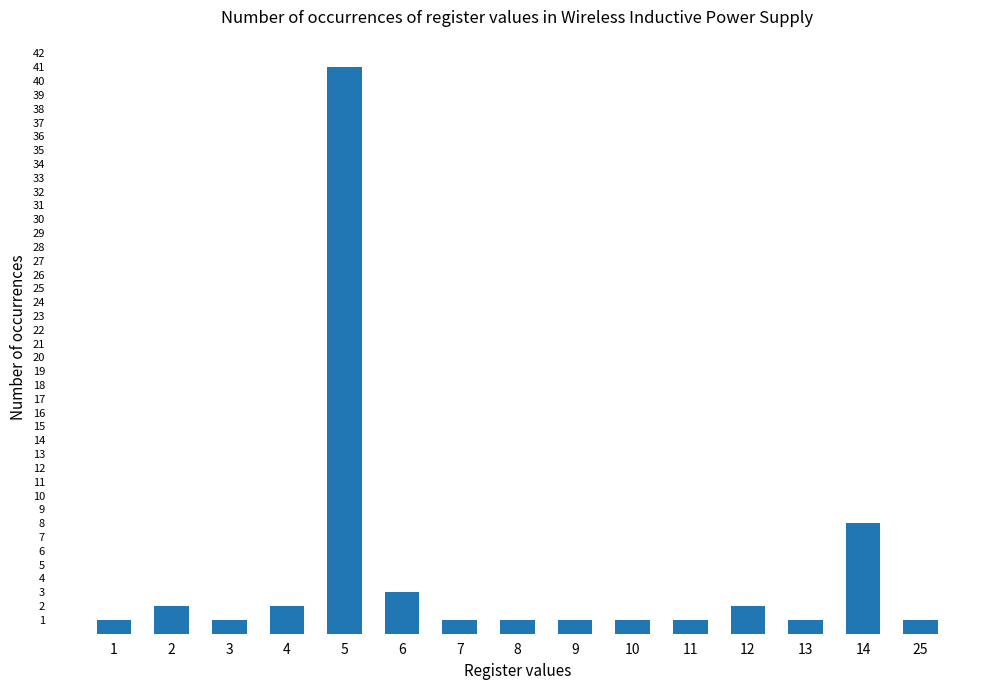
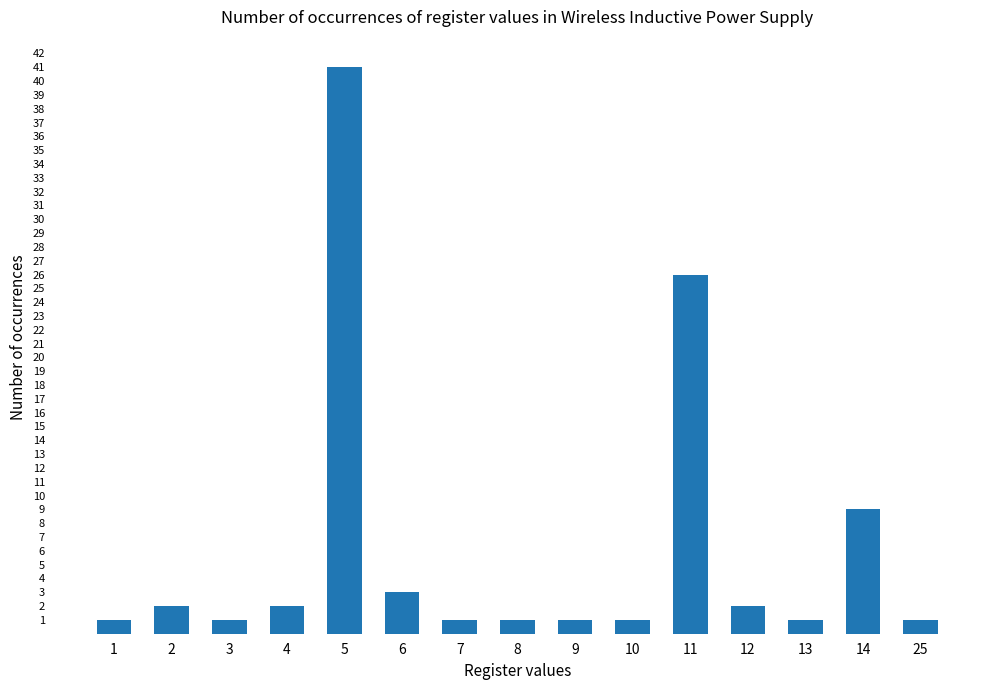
11: 1 -> 26
14: 8 -> 9
